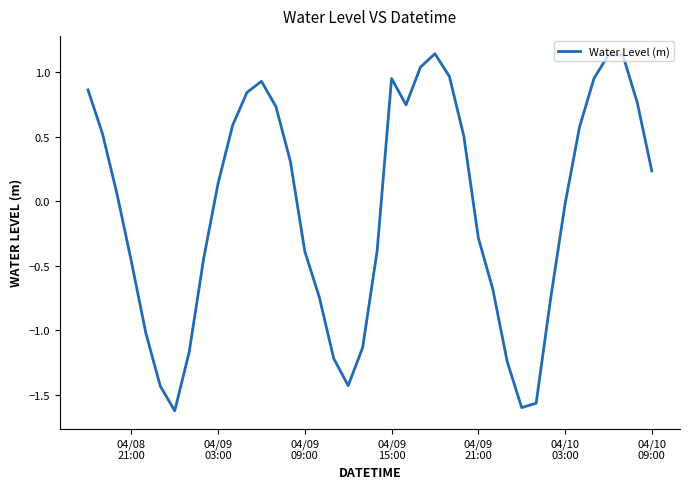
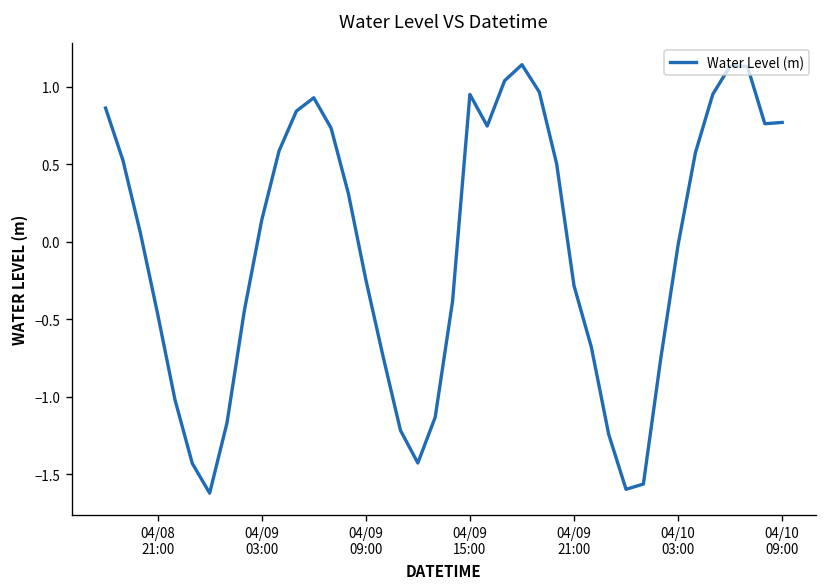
04/09 09:00: -0.39 -> -0.24
04/10 09:00: 0.23 -> 0.77
